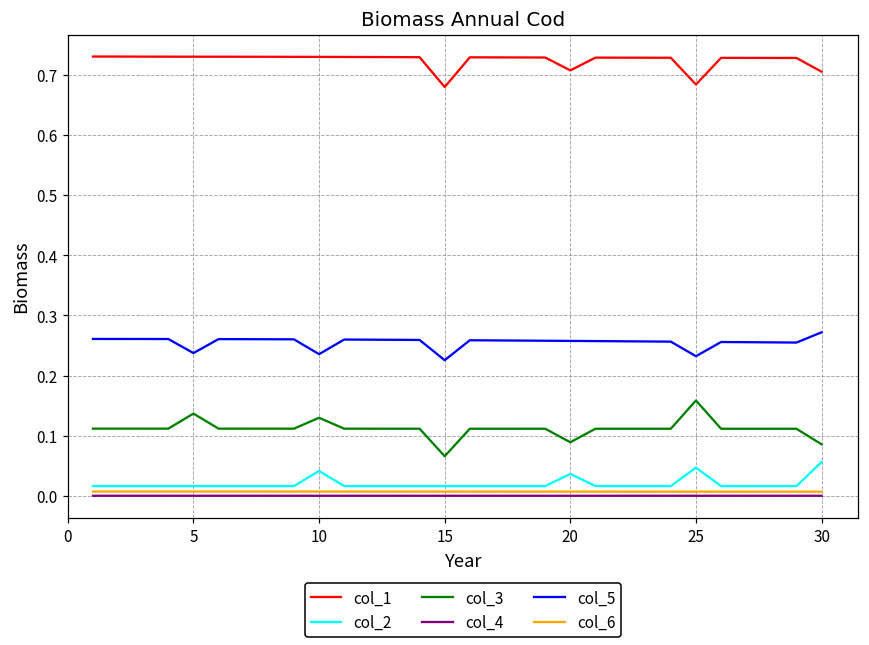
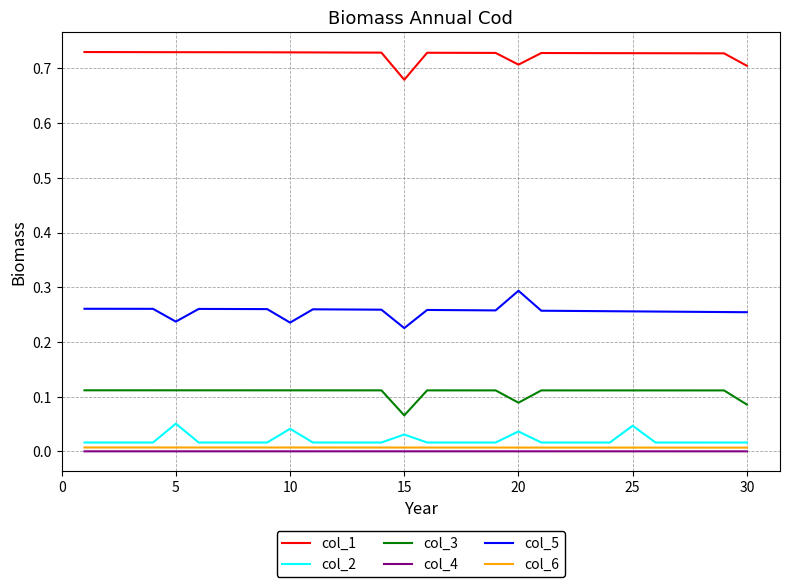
col_2, 5: 0.02 -> 0.05
col_3, 5: 0.14 -> 0.11
col_3, 10: 0.13 -> 0.11
col_2, 15: 0.02 -> 0.03
col_5, 20: 0.26 -> 0.29
col_1, 25: 0.68 -> 0.73
col_3, 25: 0.16 -> 0.11
col_5, 25: 0.23 -> 0.26
col_2, 30: 0.06 -> 0.02
col_5, 30: 0.27 -> 0.25
